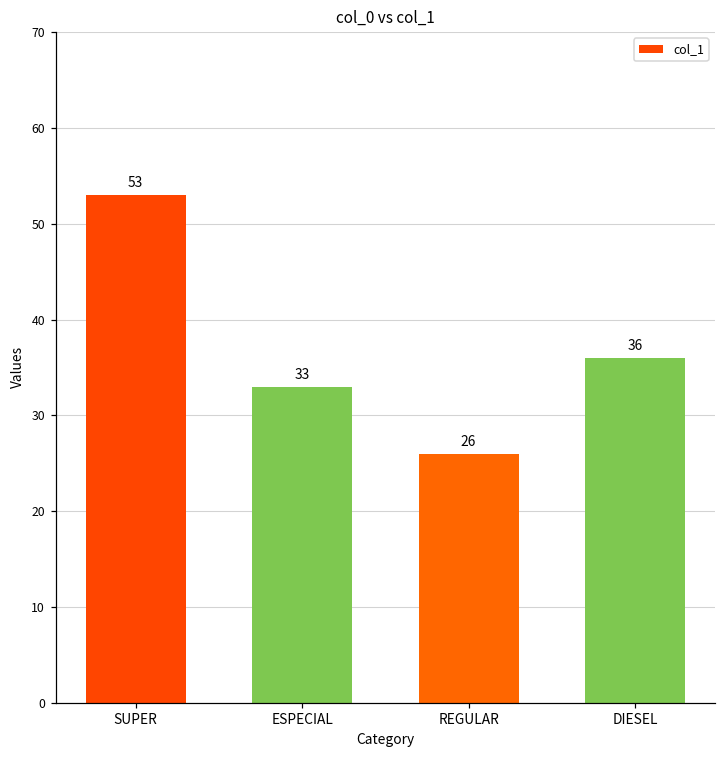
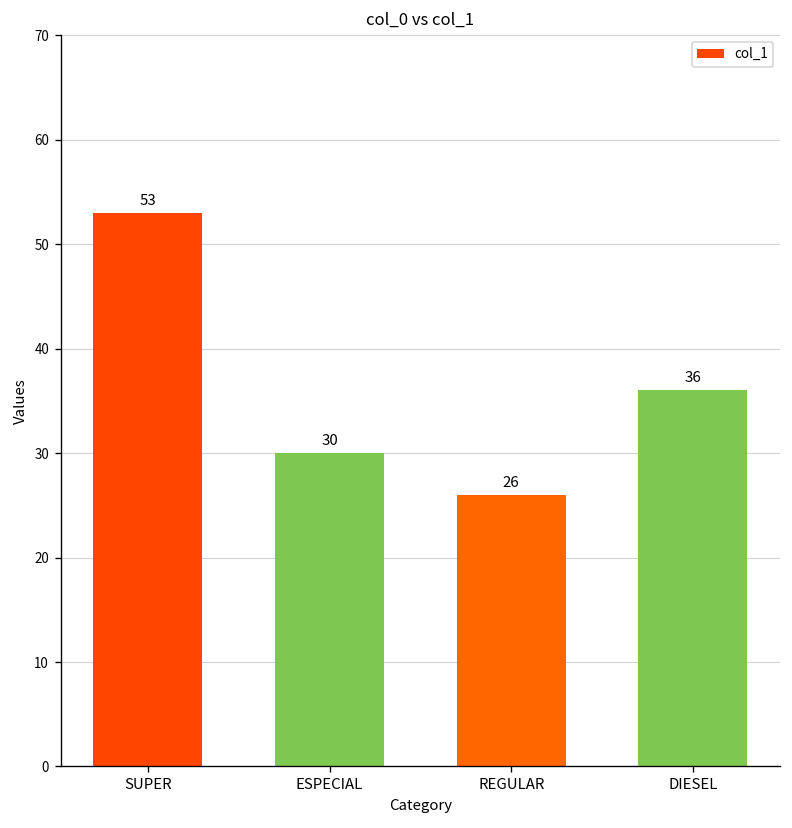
ESPECIAL: 33 -> 30
